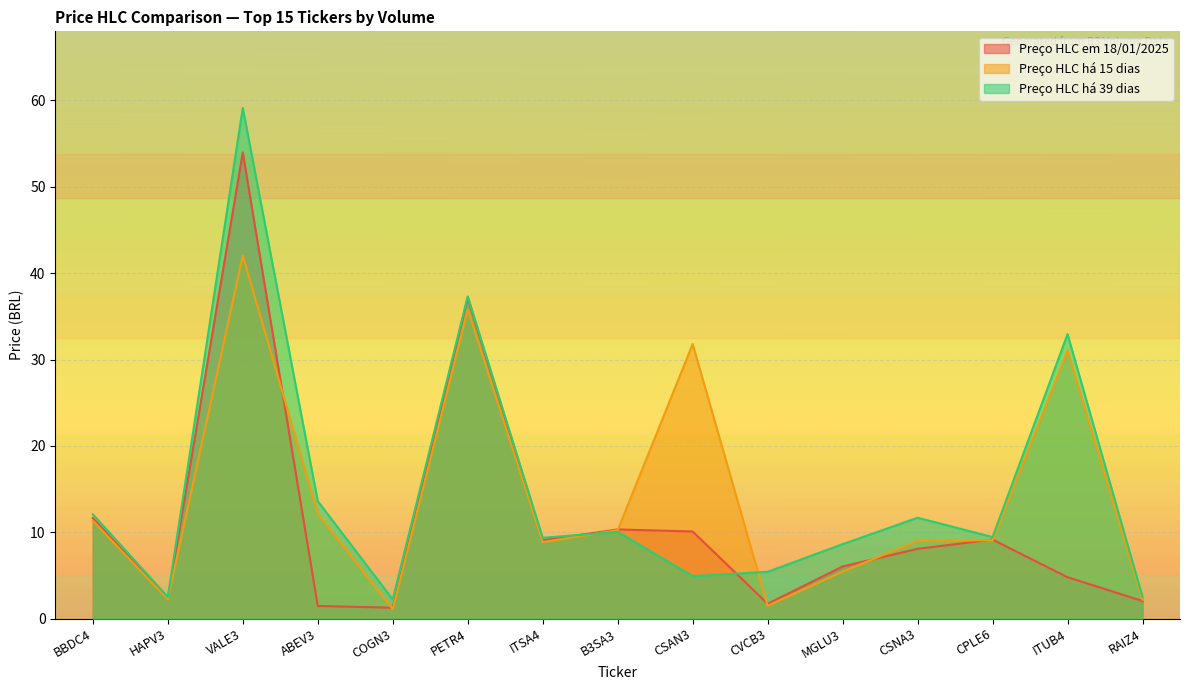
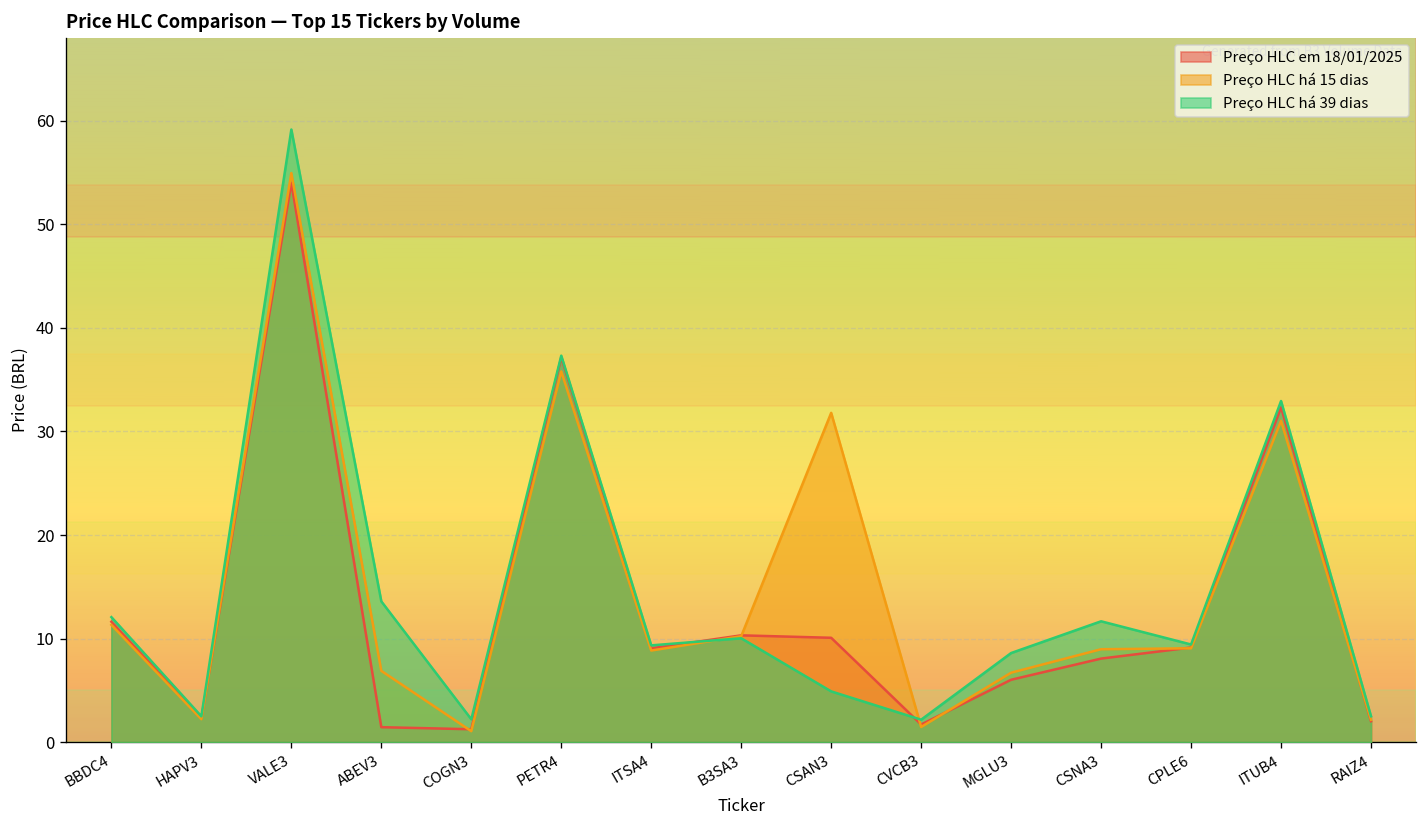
Preço HLC há 15 dias, VALE3: 42 -> 55
Preço HLC há 15 dias, ABEV3: 12 -> 7
Preço HLC há 39 dias, CVCB3: 5 -> 2
Preço HLC há 15 dias, MGLU3: 5 -> 7
Preço HLC em 18/01/2025, ITUB4: 5 -> 32
